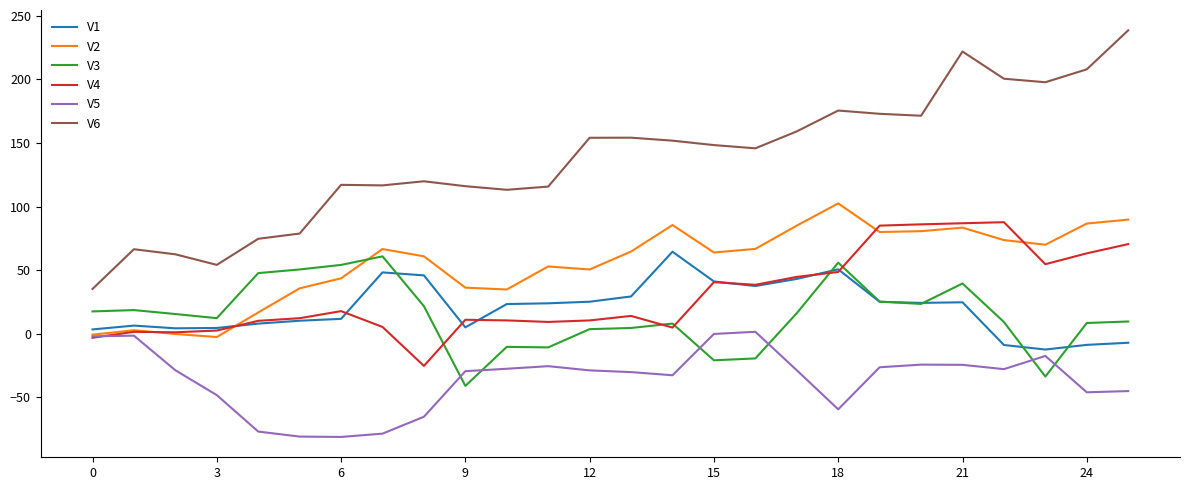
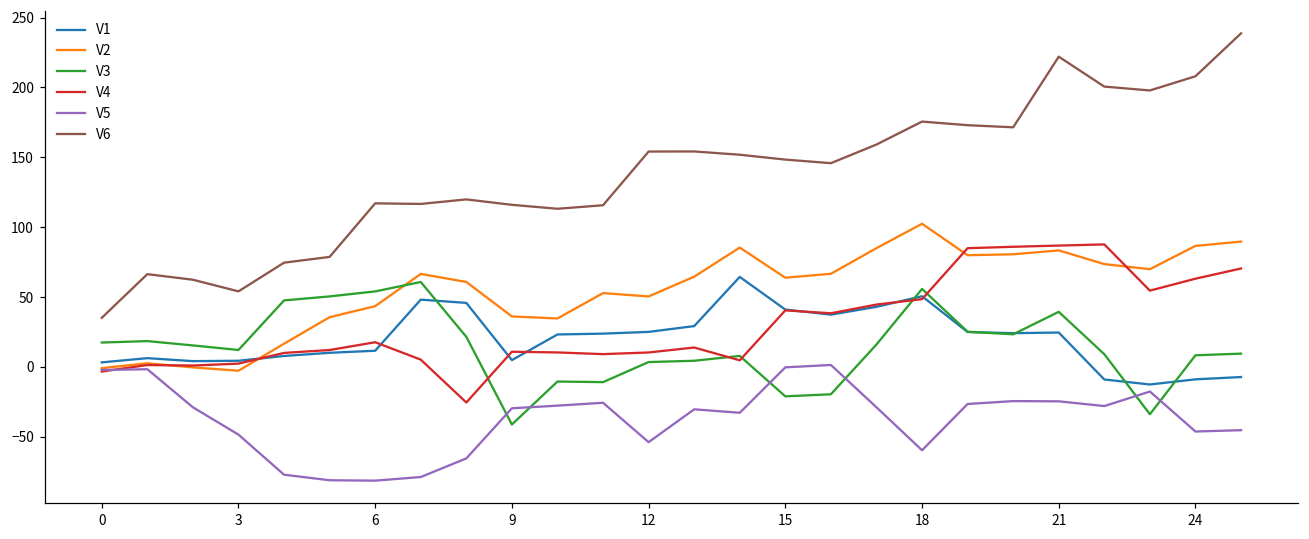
V5, 12: -29 -> -54
